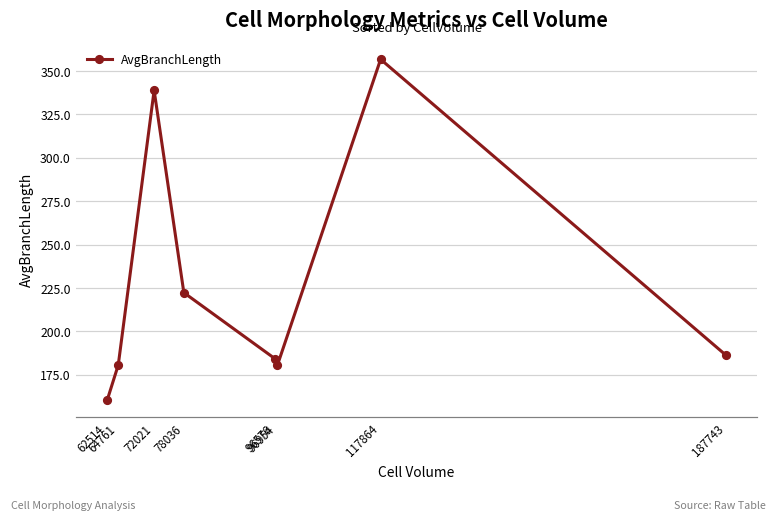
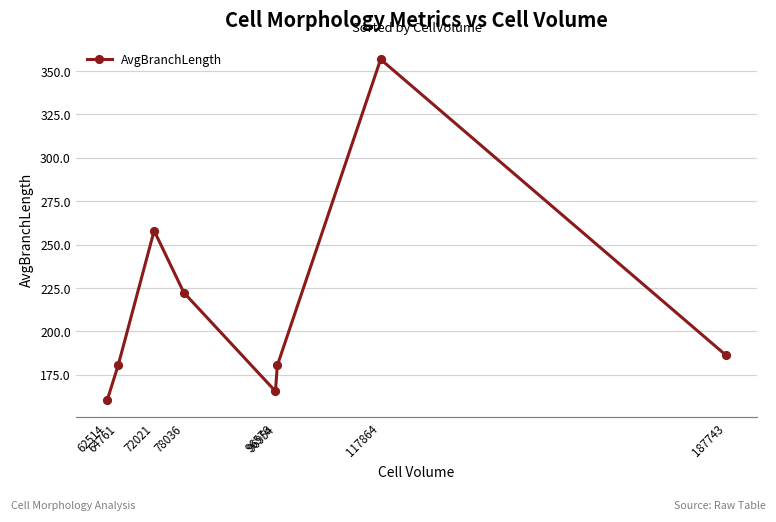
72021: 339 -> 258
96576: 184 -> 166
